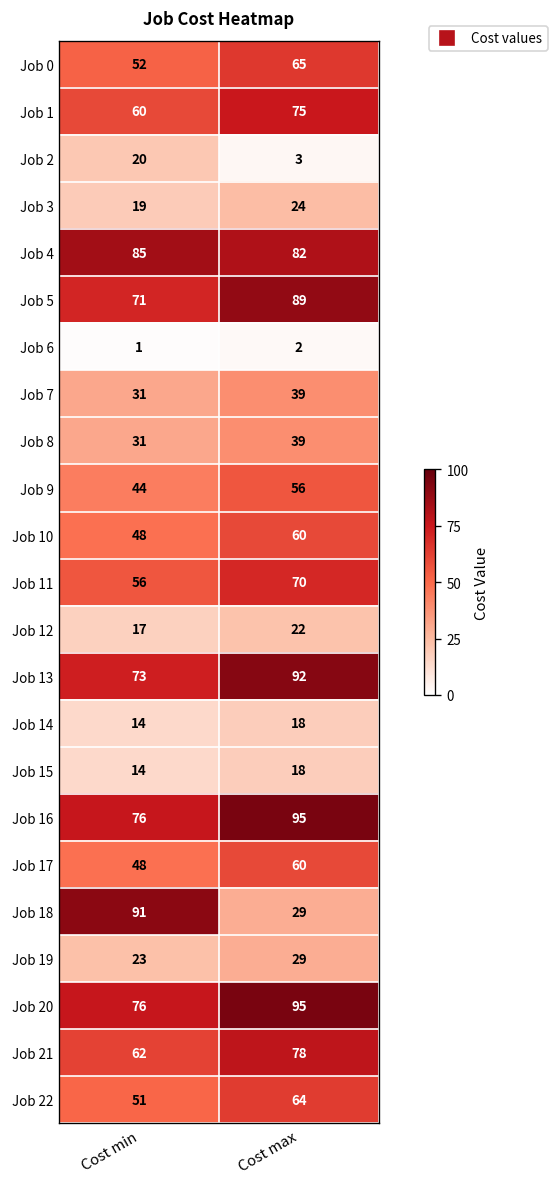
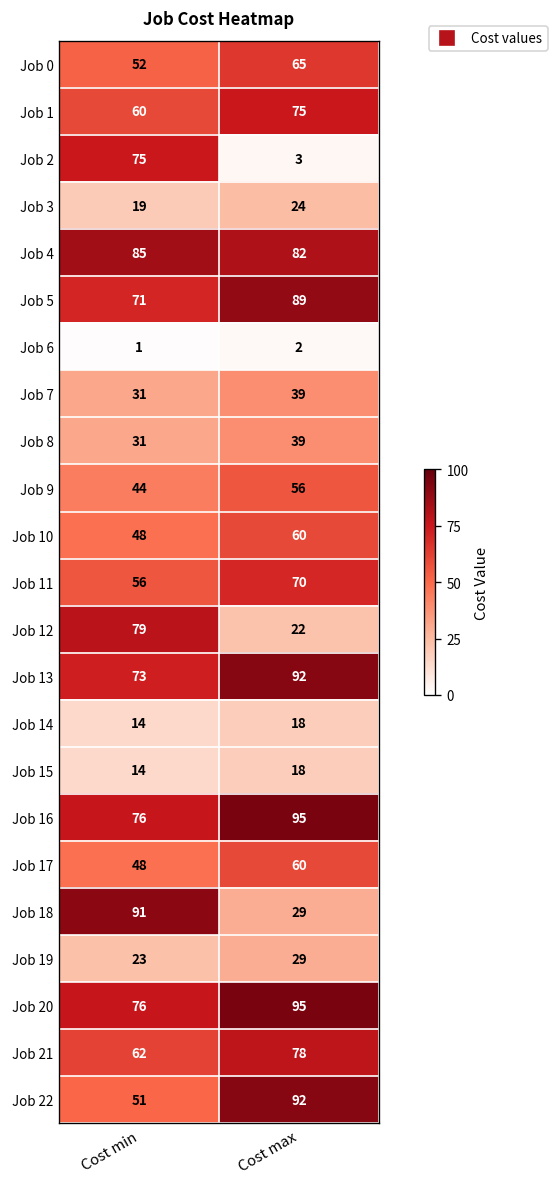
Job 2, Cost min: 20 -> 75
Job 12, Cost min: 17 -> 79
Job 22, Cost max: 64 -> 92
